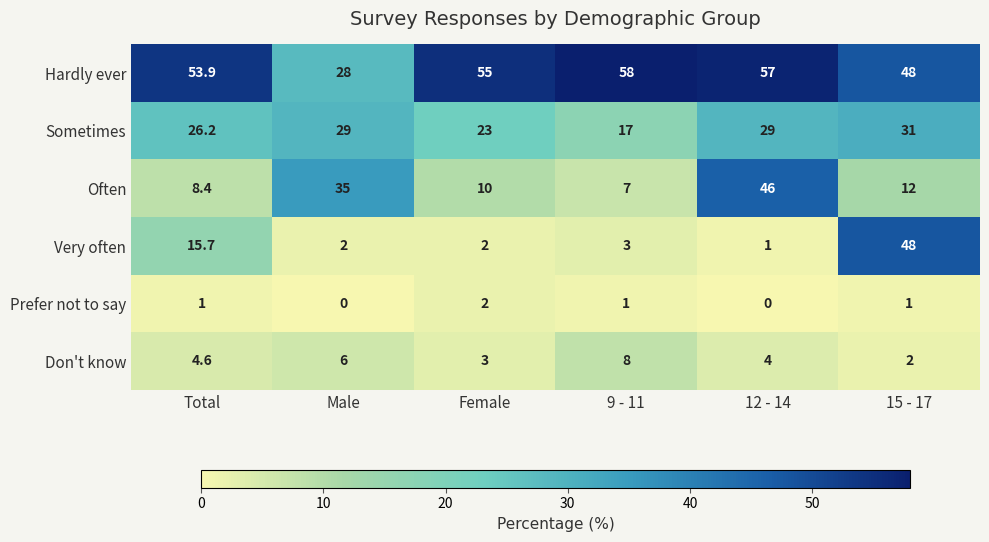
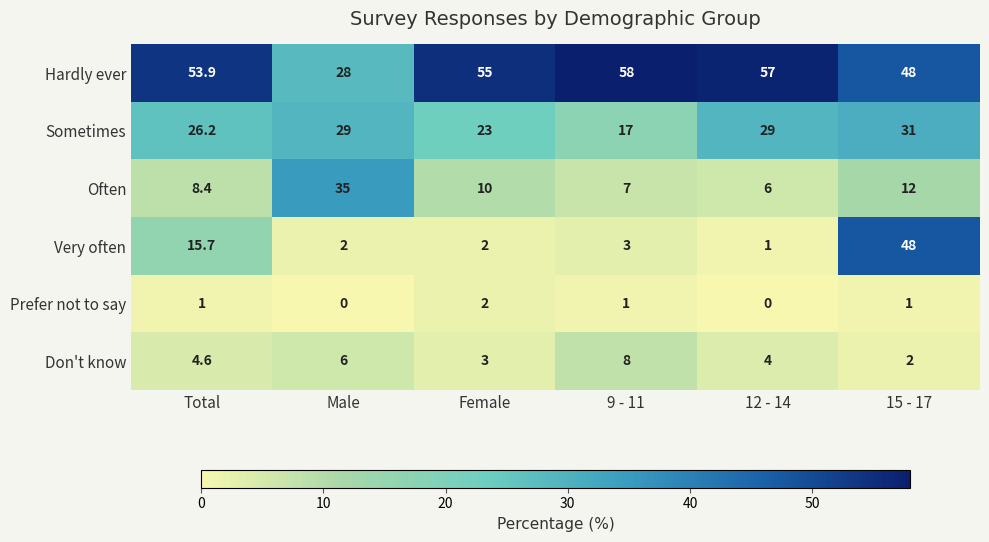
Often, 12 - 14: 46 -> 6
